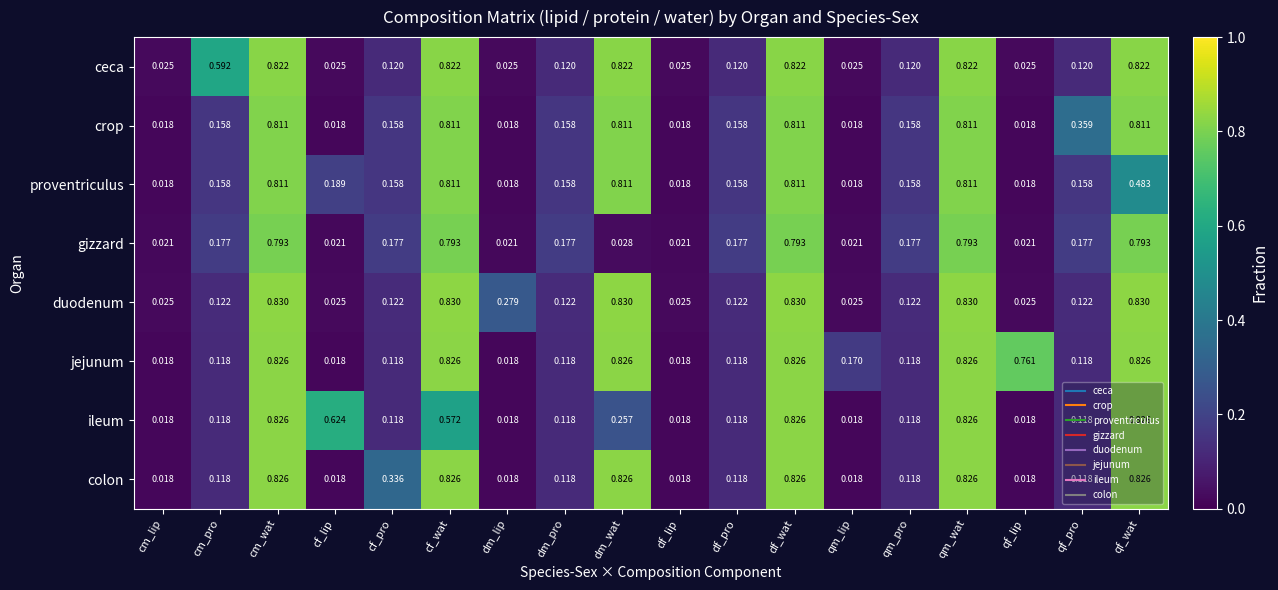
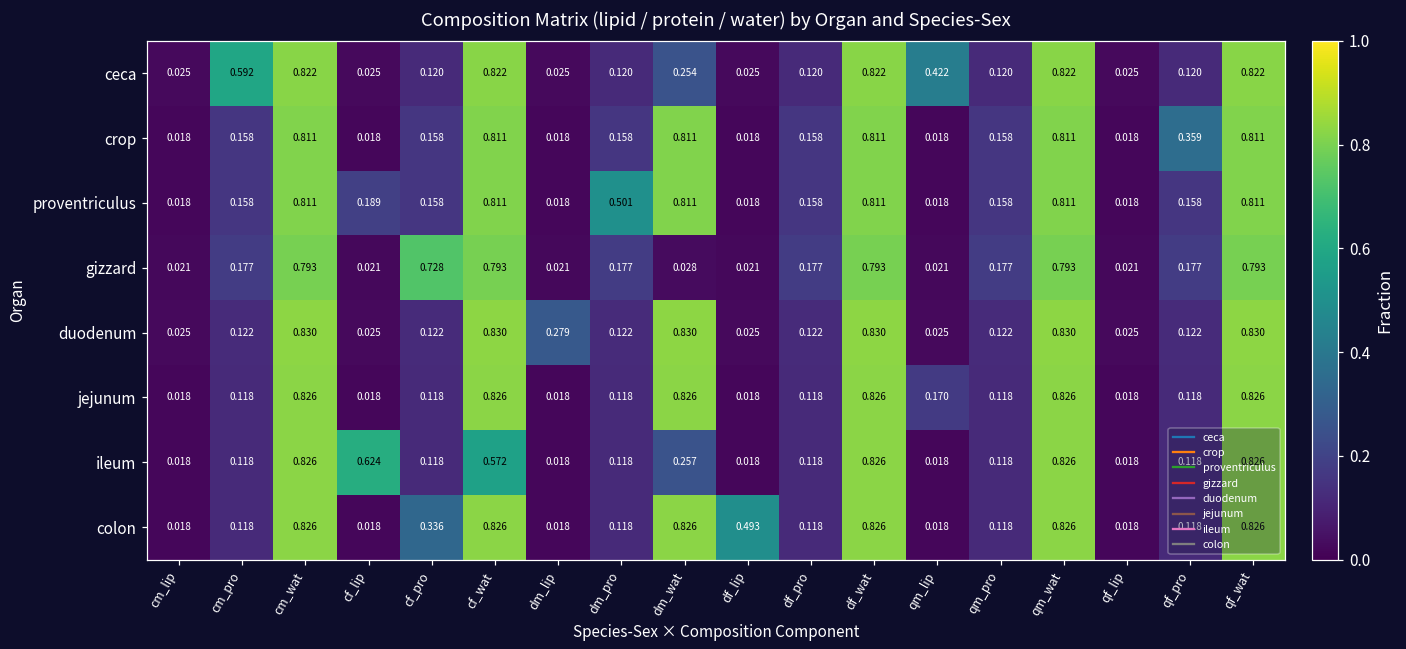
ceca, dm_wat: 0.822 -> 0.254
ceca, qm_lip: 0.025 -> 0.422
proventriculus, dm_pro: 0.158 -> 0.501
proventriculus, qf_wat: 0.483 -> 0.811
gizzard, cf_pro: 0.177 -> 0.728
jejunum, qf_lip: 0.761 -> 0.018
colon, df_lip: 0.018 -> 0.493
